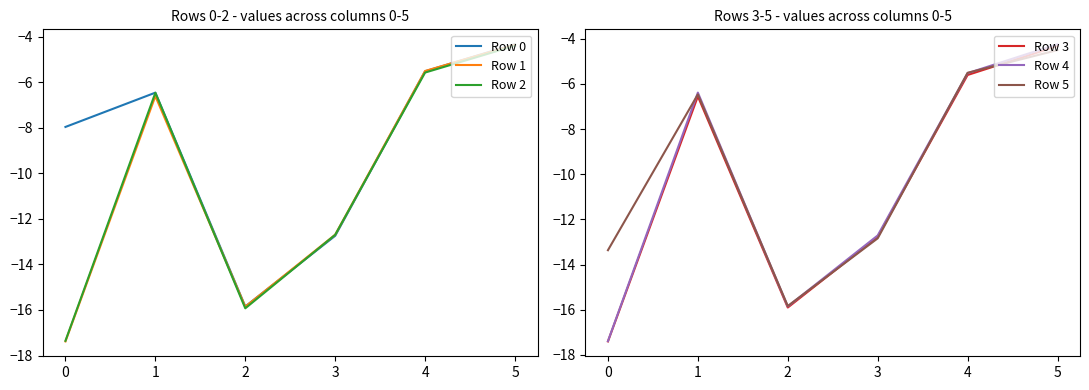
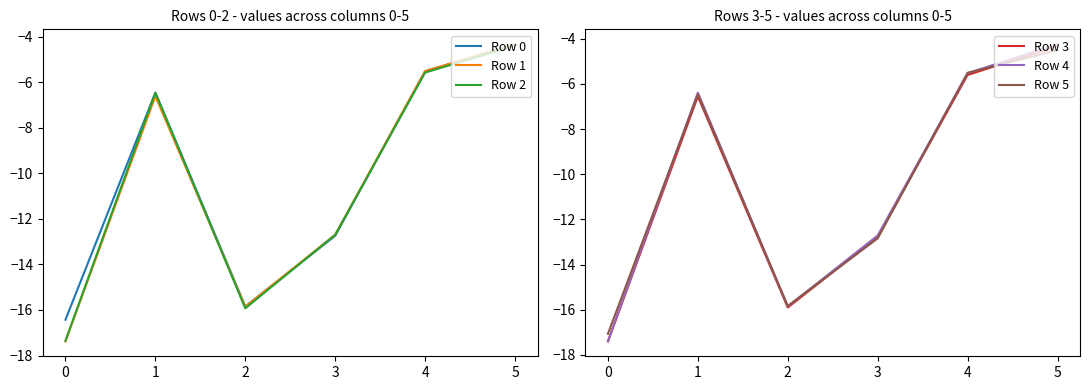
Rows 0-2 - values across columns 0-5, Row 0, 0: -8.0 -> -16.4
Rows 3-5 - values across columns 0-5, Row 5, 0: -13.4 -> -17.1
